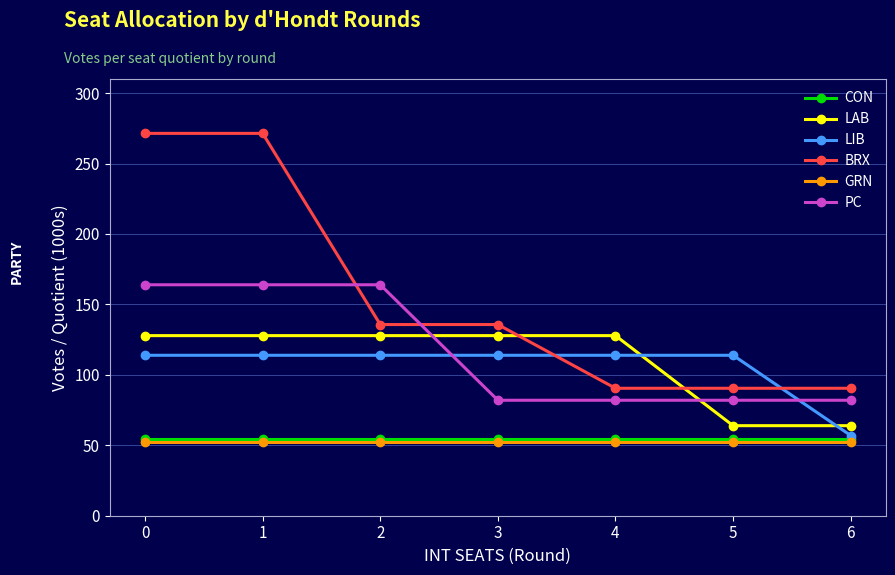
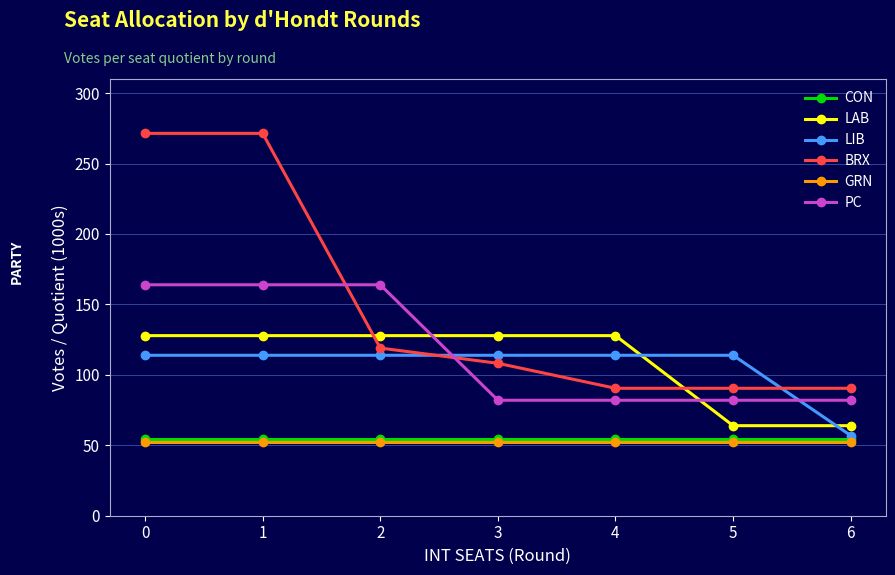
BRX, 2: 136 -> 119
BRX, 3: 136 -> 108
